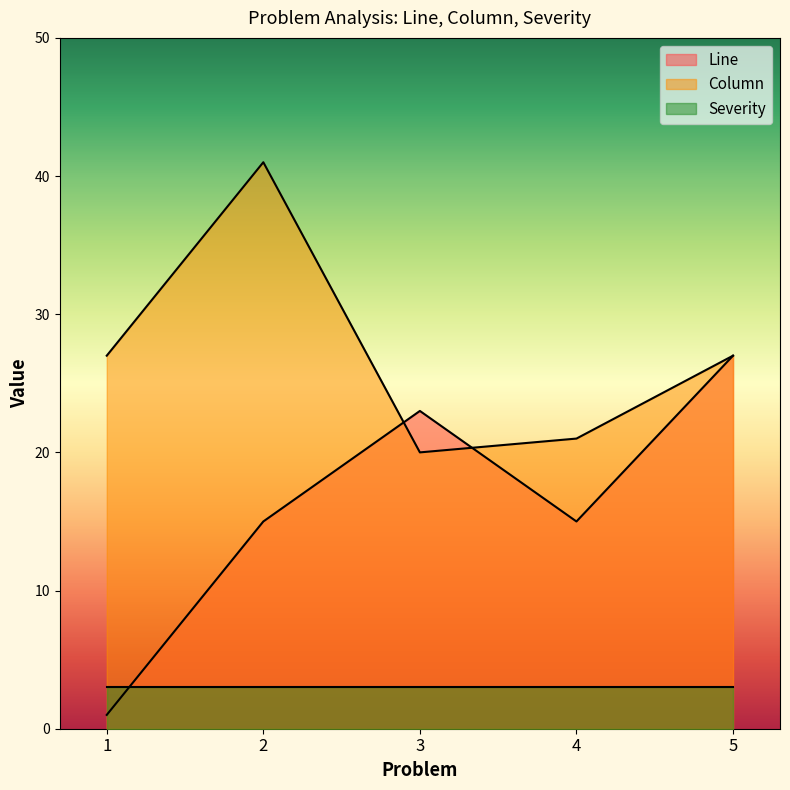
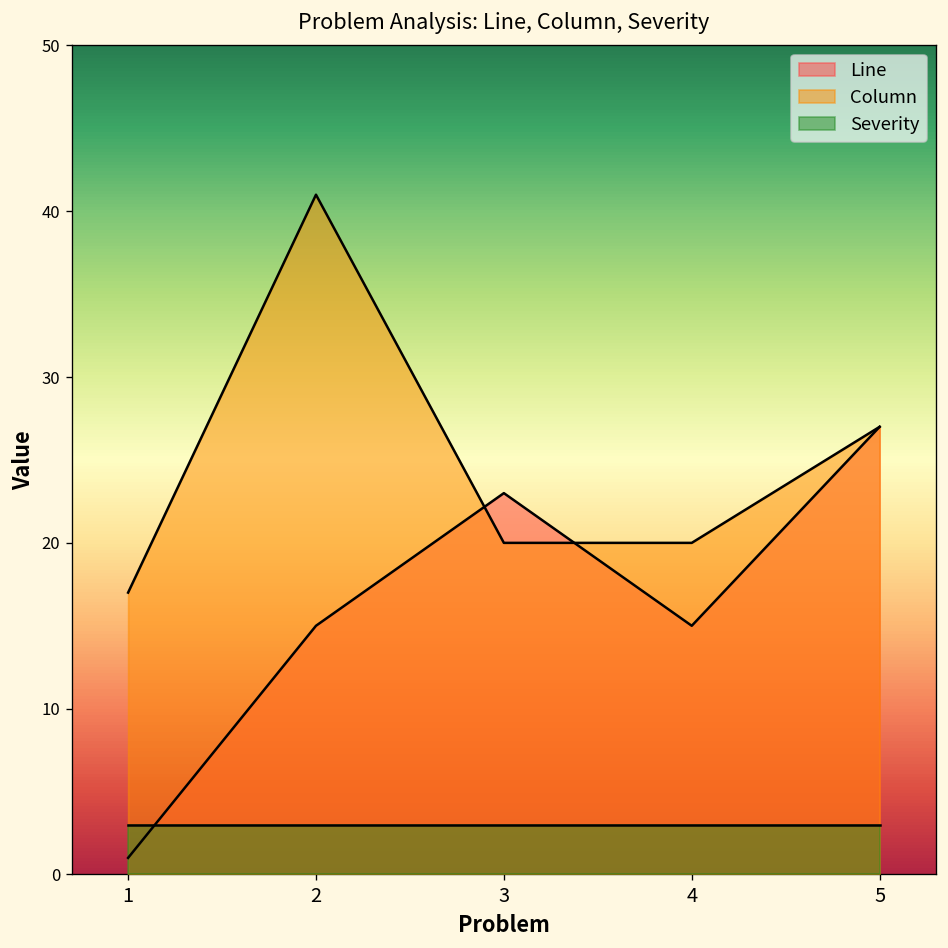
Column, 1: 27 -> 17
Column, 4: 21 -> 20
